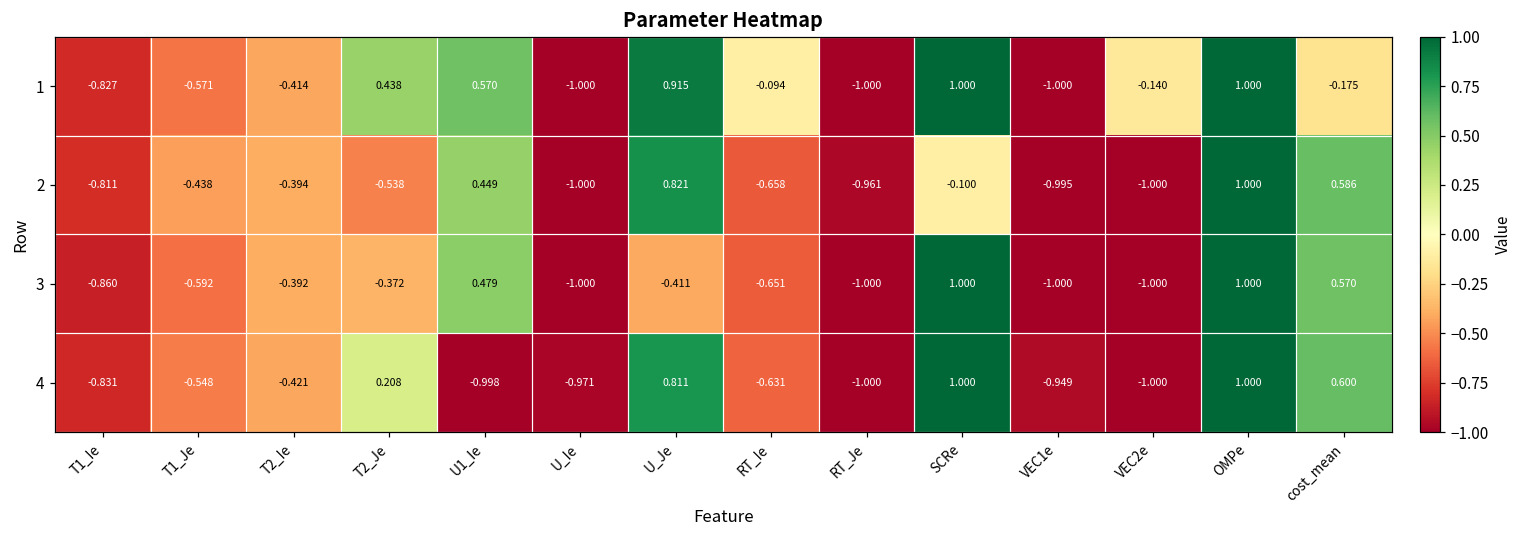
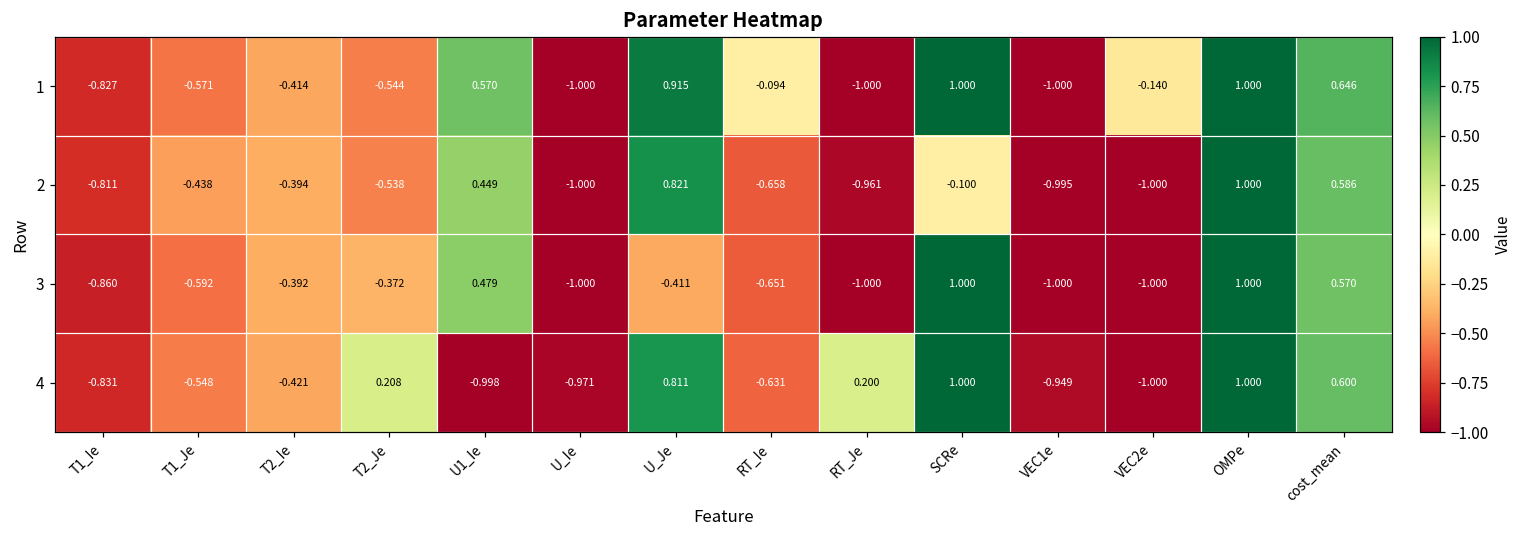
1, T2_Je: 0.438 -> -0.544
1, cost_mean: -0.175 -> 0.646
4, RT_Je: -1.000 -> 0.200
